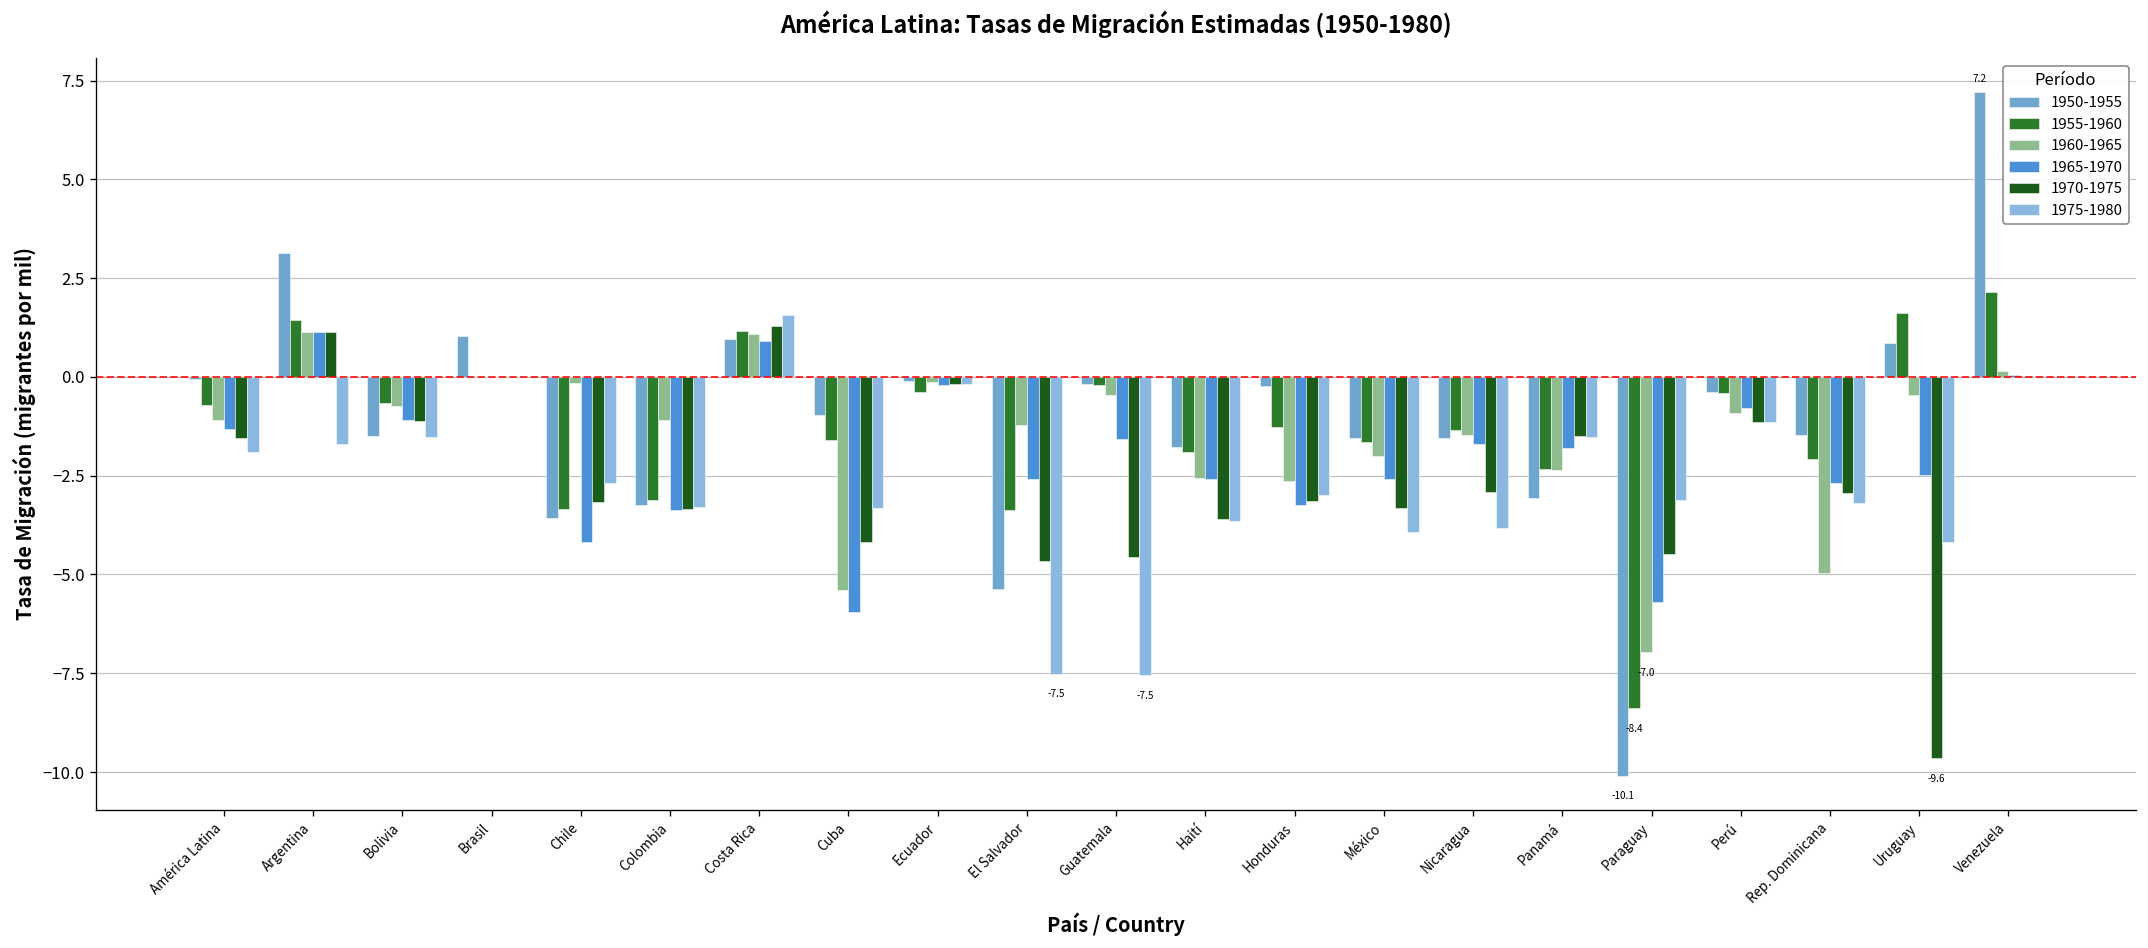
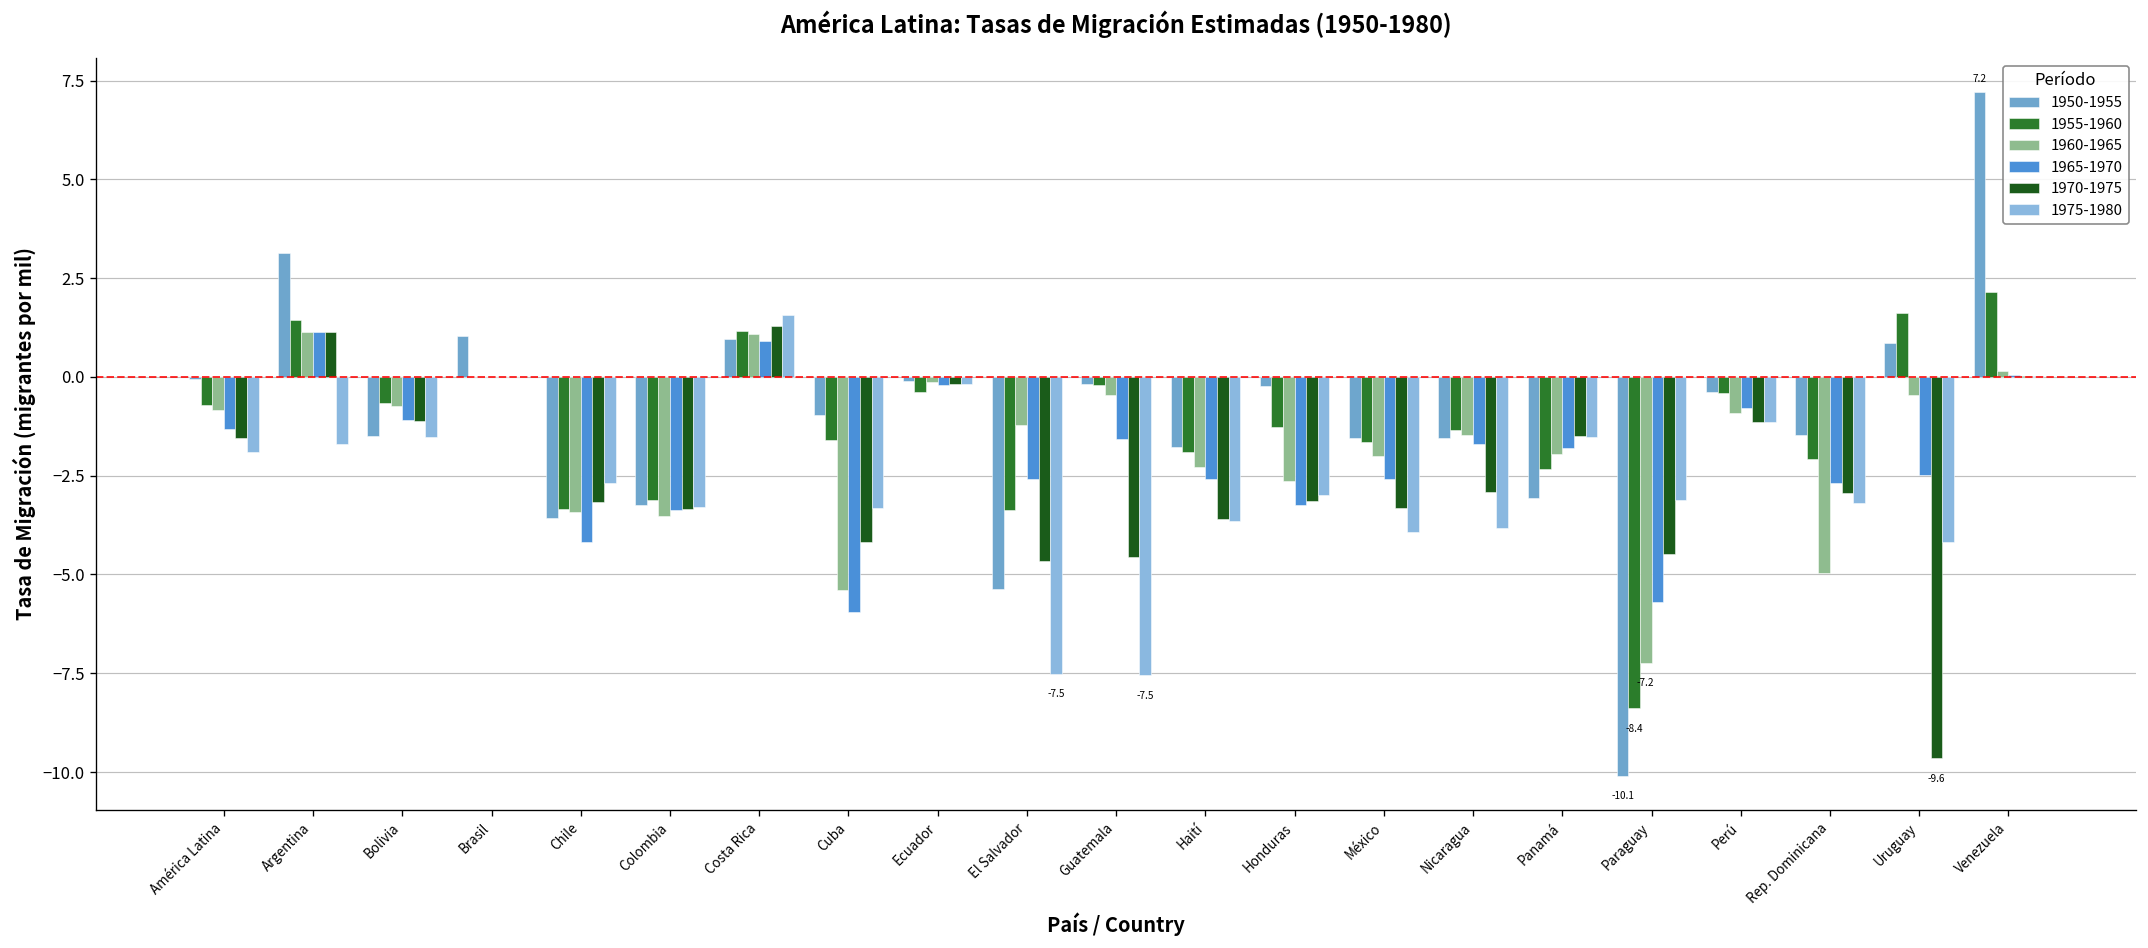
1960-1965, América Latina: -1.1 -> -0.8
1960-1965, Chile: -0.2 -> -3.4
1960-1965, Colombia: -1.1 -> -3.5
1960-1965, Haití: -2.6 -> -2.3
1960-1965, Panamá: -2.4 -> -1.9
1960-1965, Paraguay: -7.0 -> -7.2
